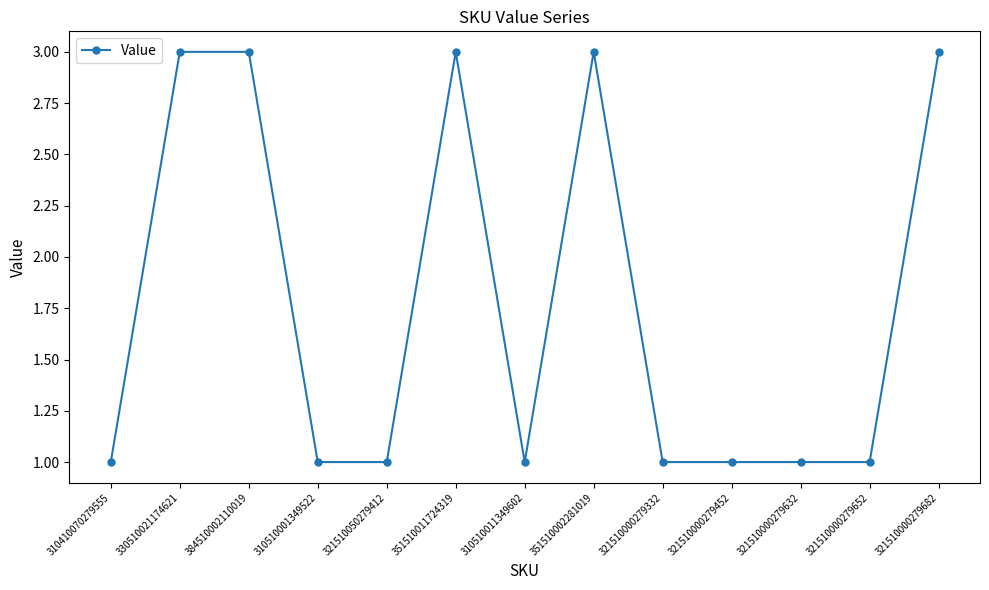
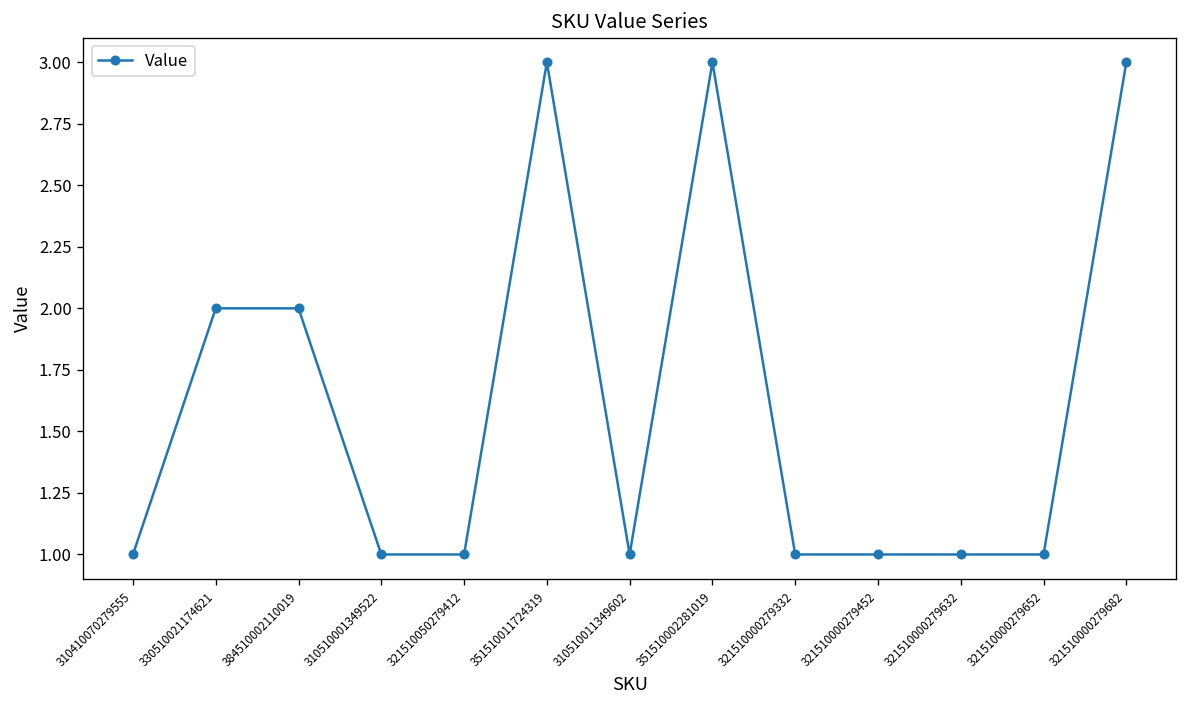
330510021174621: 3 -> 2
384510002110019: 3 -> 2
